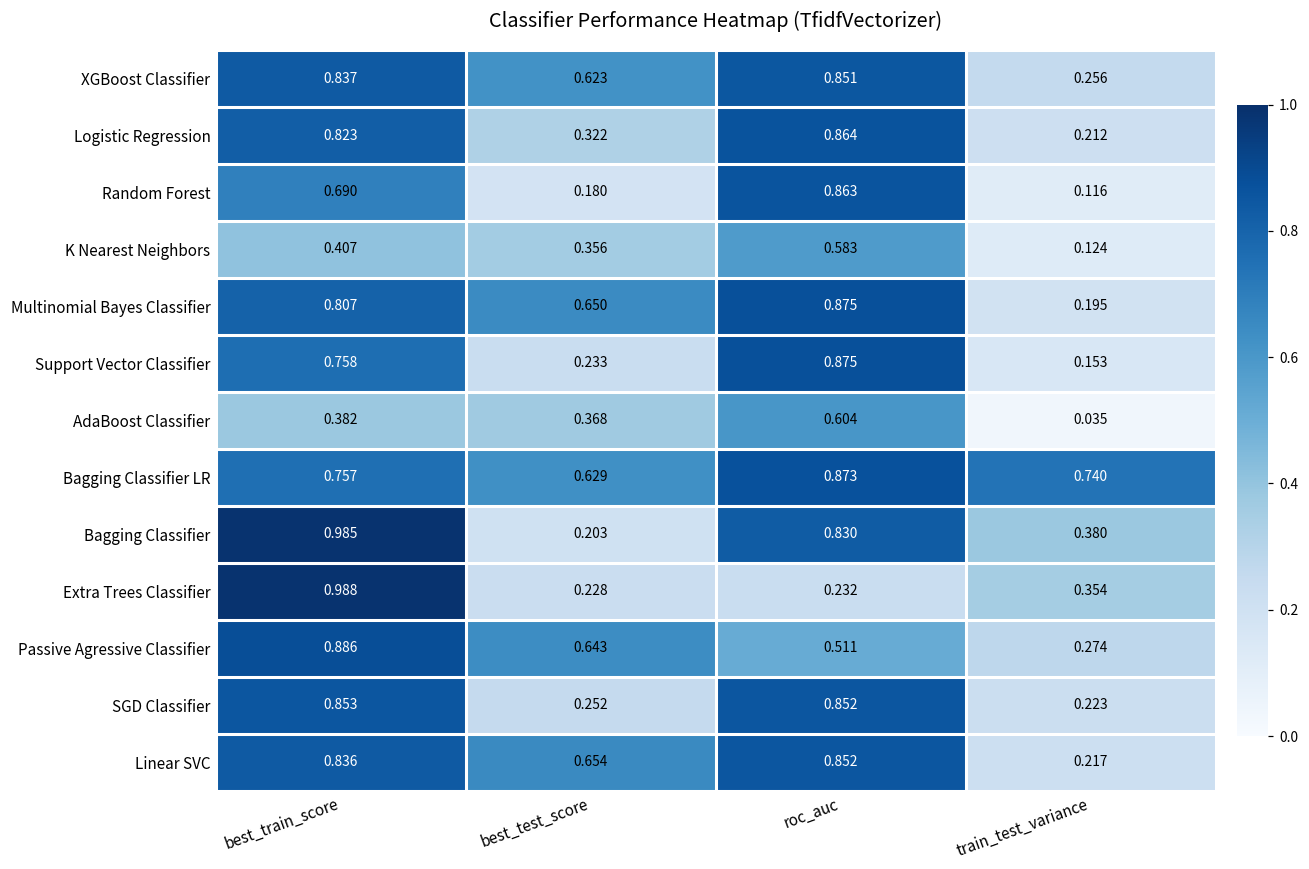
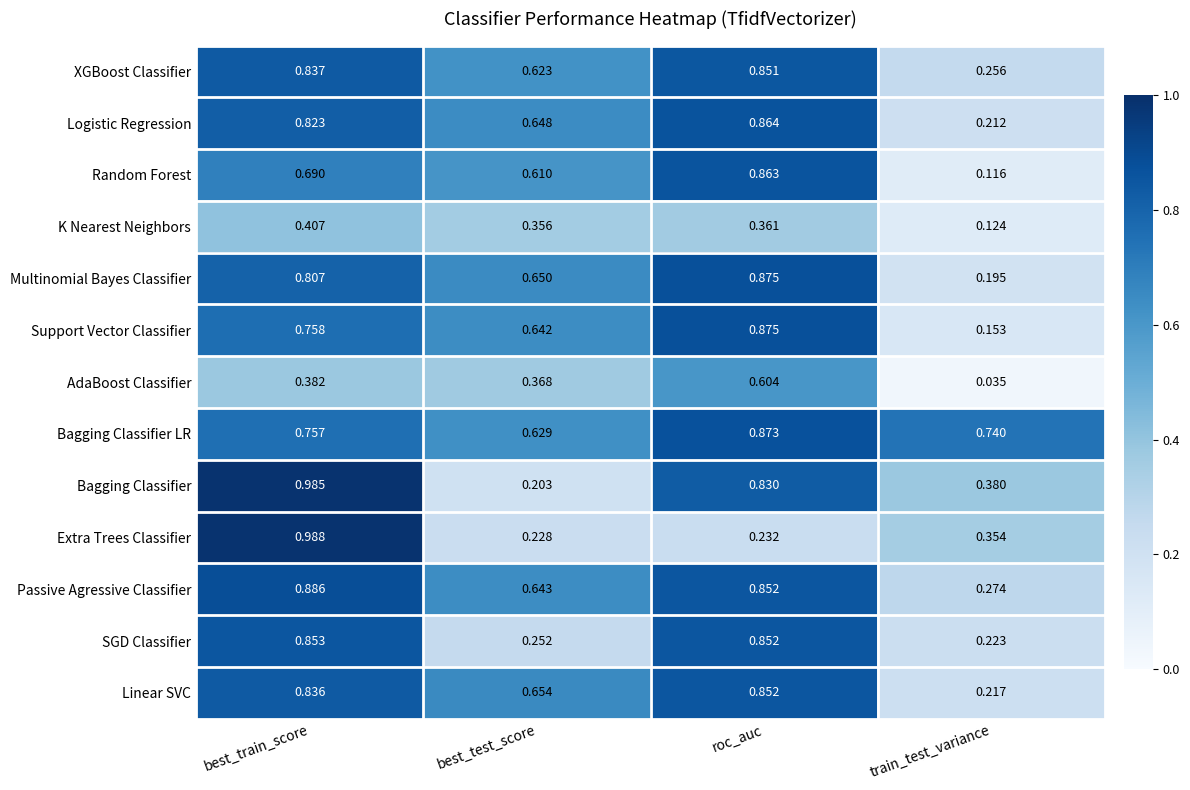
Logistic Regression, best_test_score: 0.322 -> 0.648
Random Forest, best_test_score: 0.180 -> 0.610
K Nearest Neighbors, roc_auc: 0.583 -> 0.361
Support Vector Classifier, best_test_score: 0.233 -> 0.642
Passive Agressive Classifier, roc_auc: 0.511 -> 0.852
